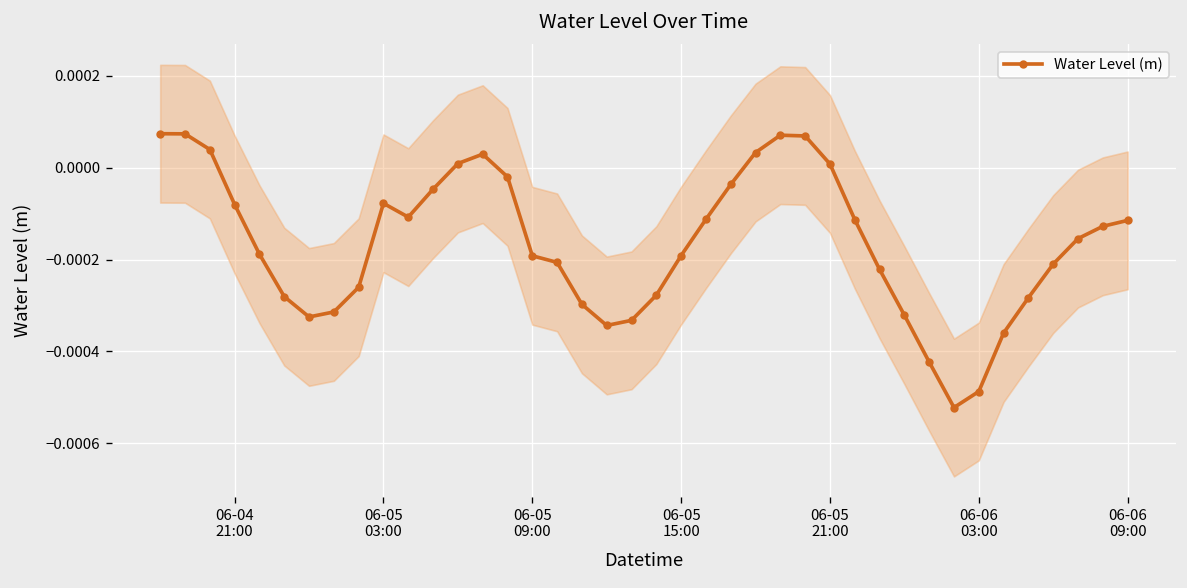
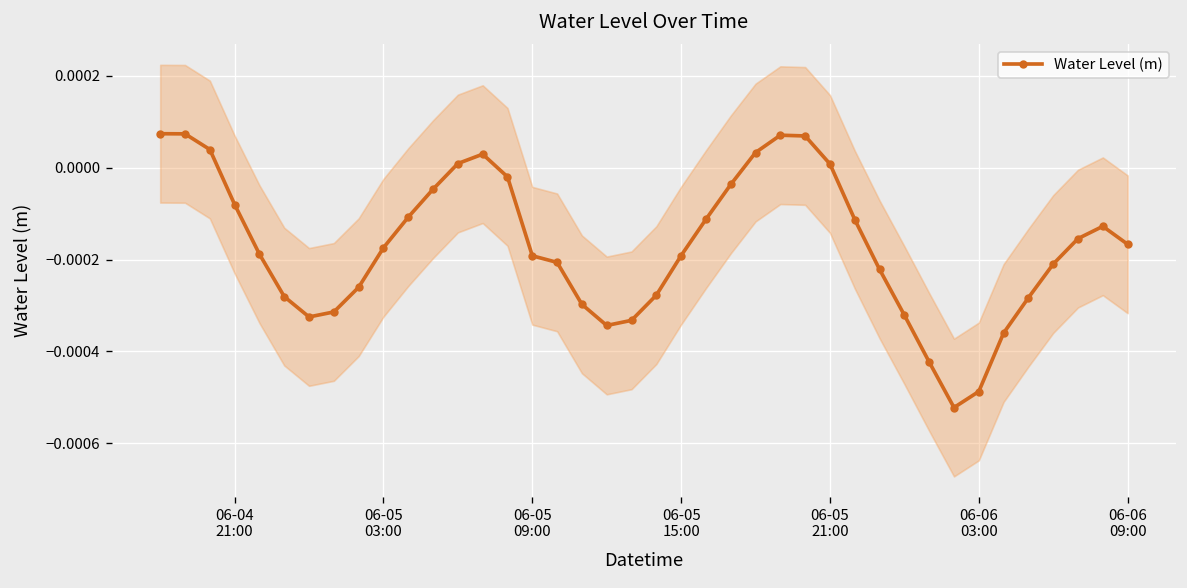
Water Level (m), 06-05 03:00: -0.00008 -> -0.00017
Water Level (m), 06-06 09:00: -0.00011 -> -0.00017
